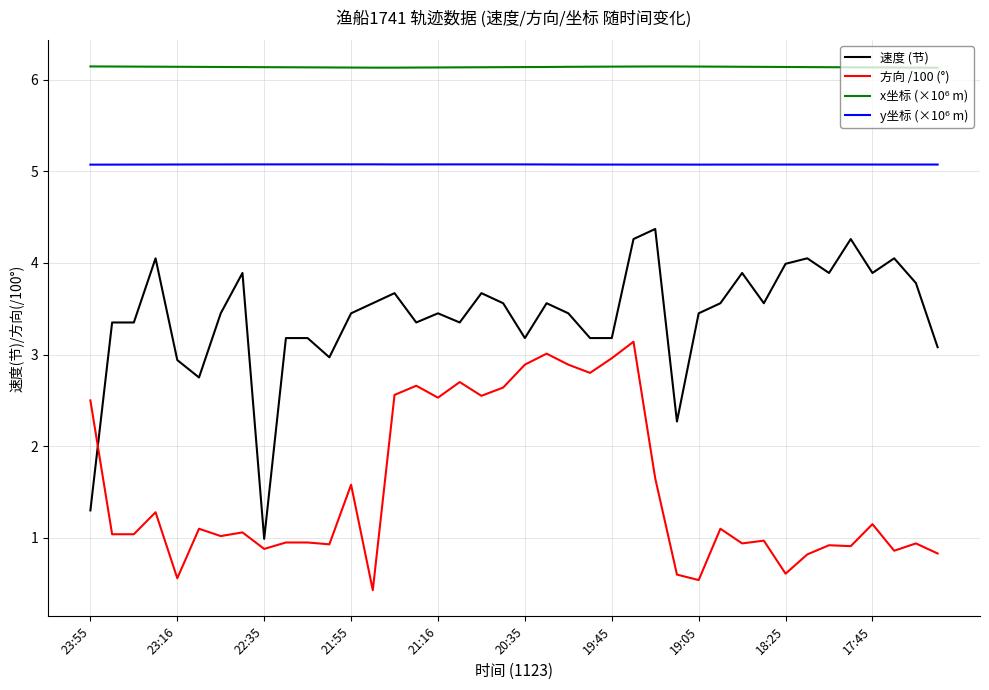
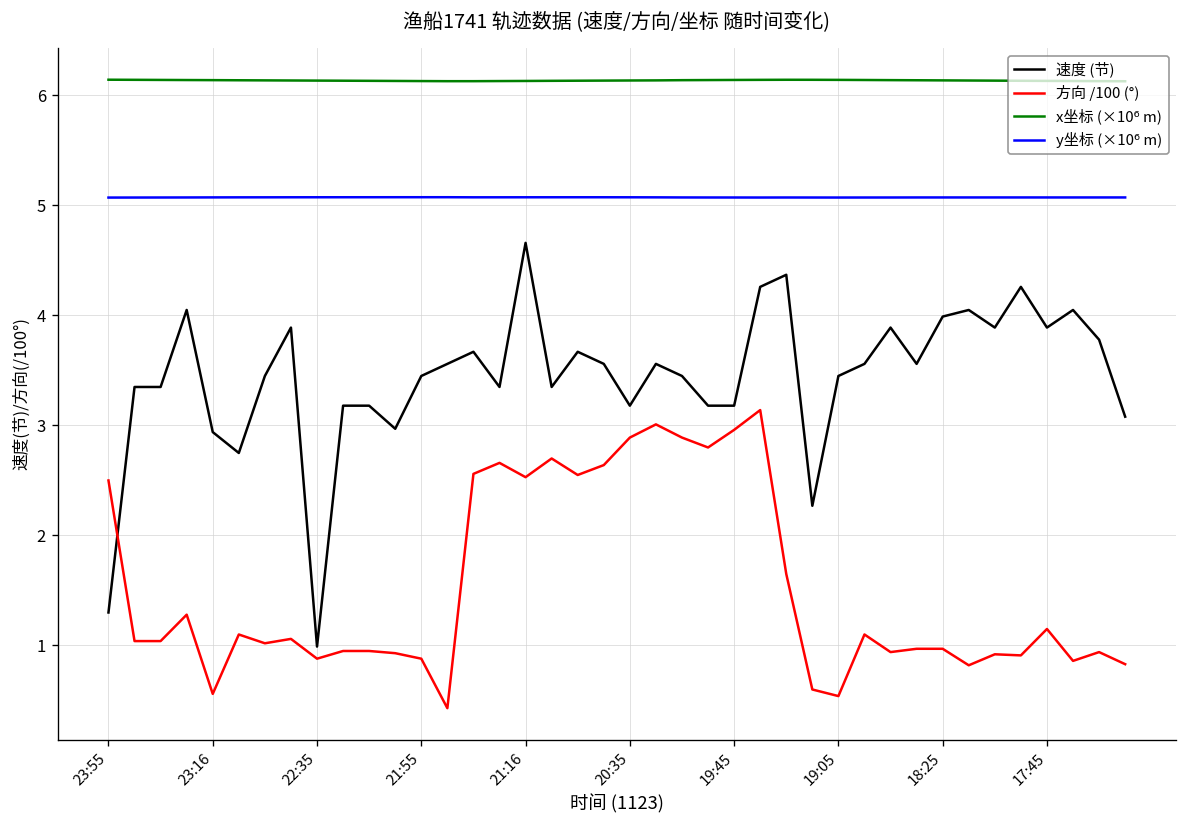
方向 /100 (°), 21:55: 1.6 -> 0.9
速度 (节), 21:16: 3.5 -> 4.7
方向 /100 (°), 18:25: 0.6 -> 1.0
